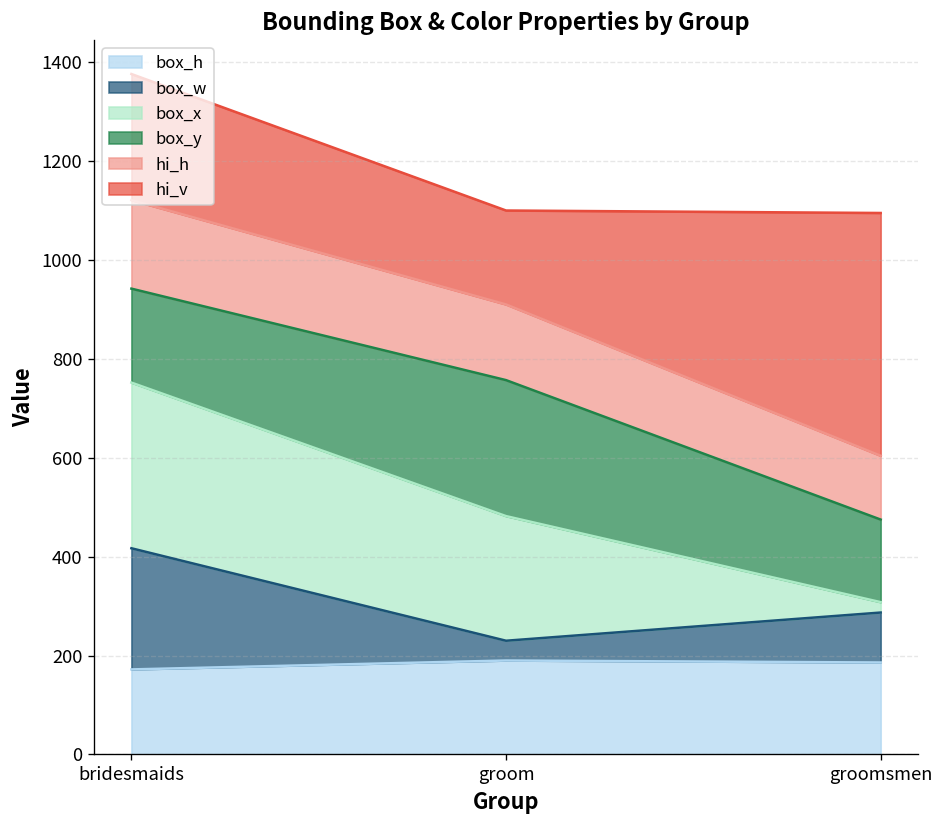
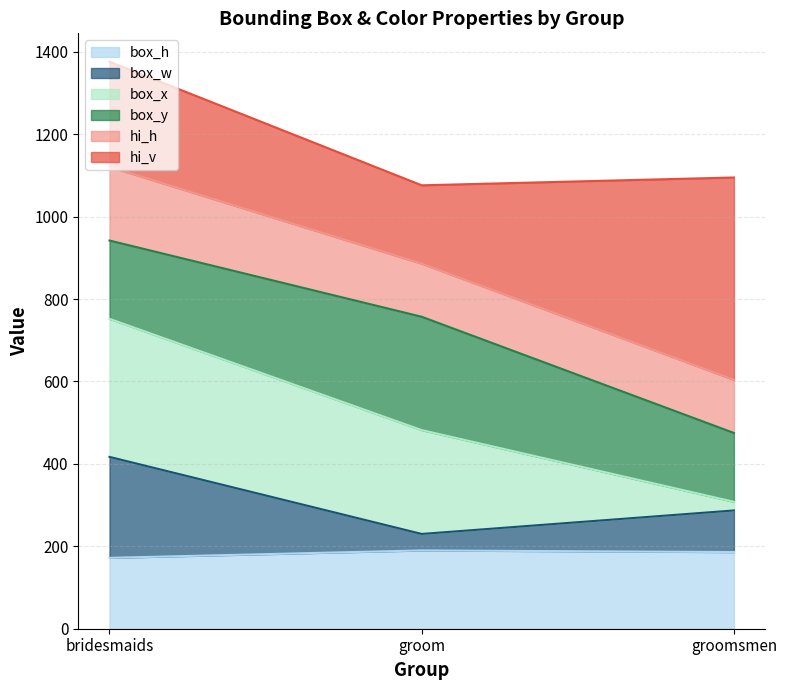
hi_h, groom: 150 -> 130
